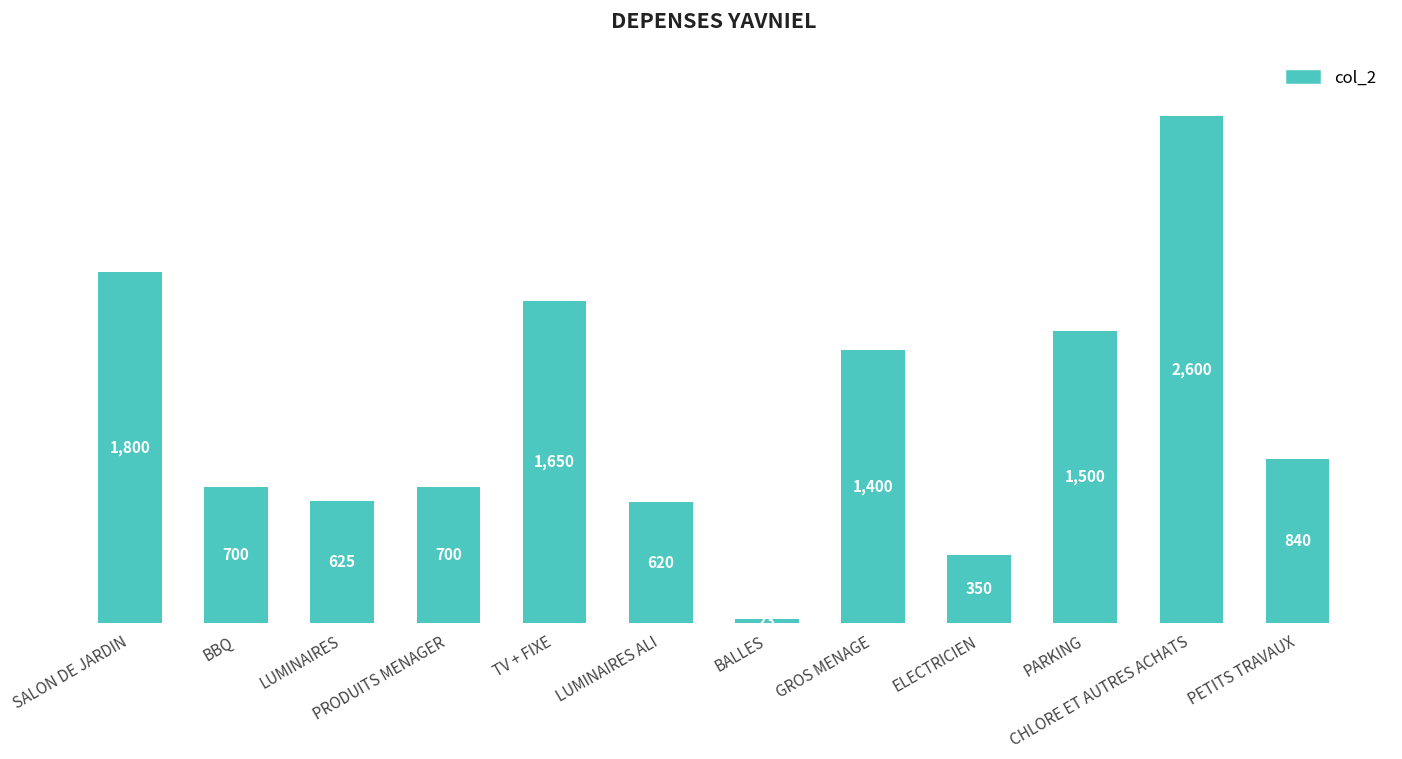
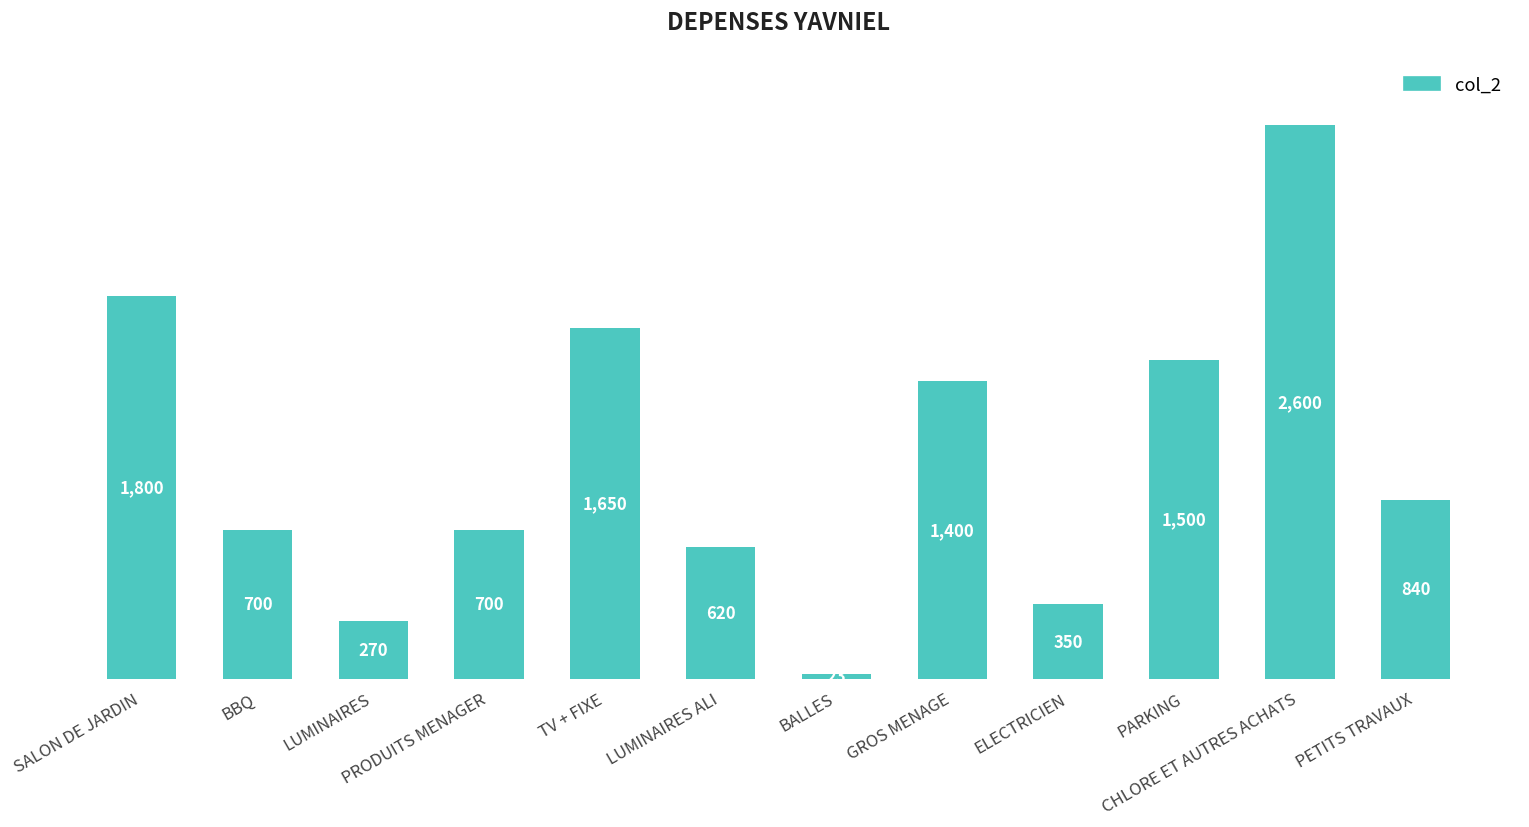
LUMINAIRES: 625 -> 270
